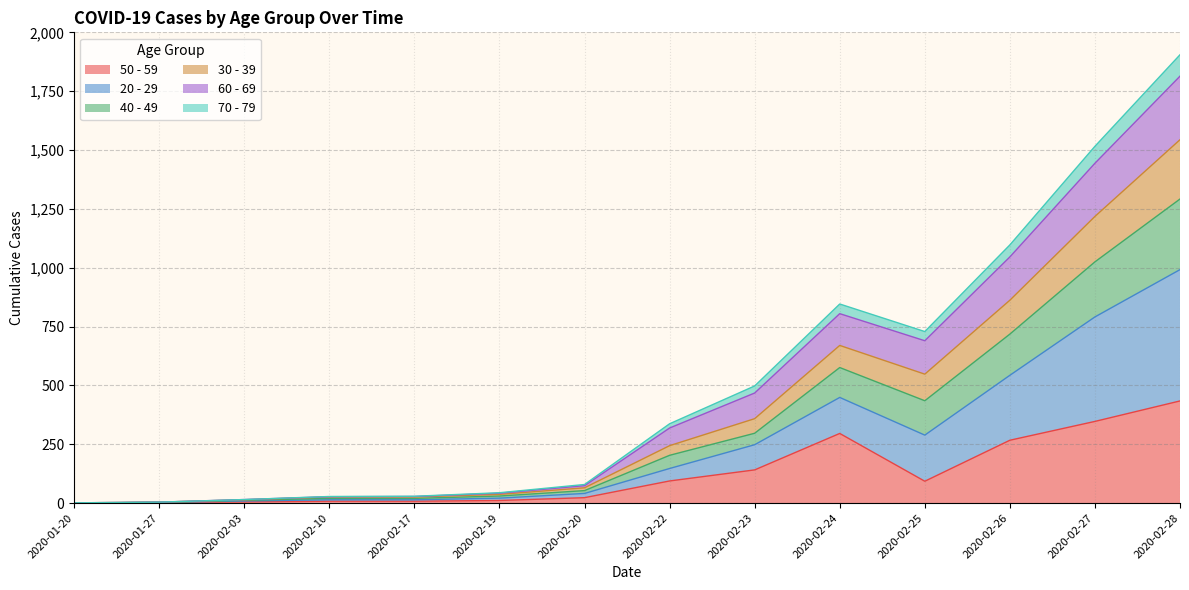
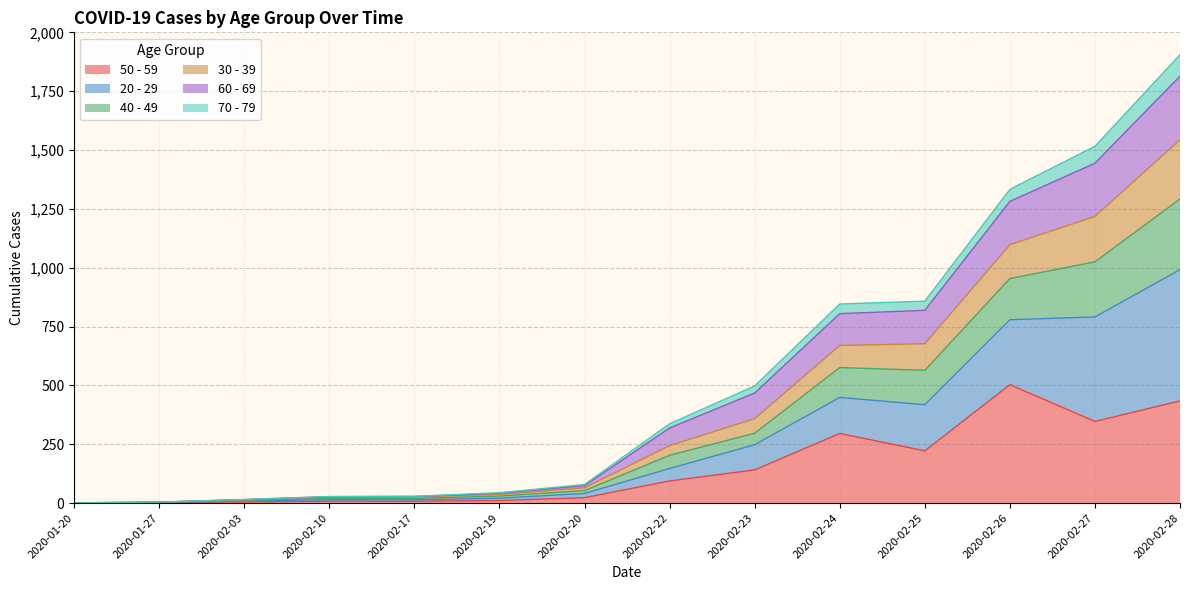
50 - 59, 2020-02-25: 90 -> 220
50 - 59, 2020-02-26: 270 -> 500
